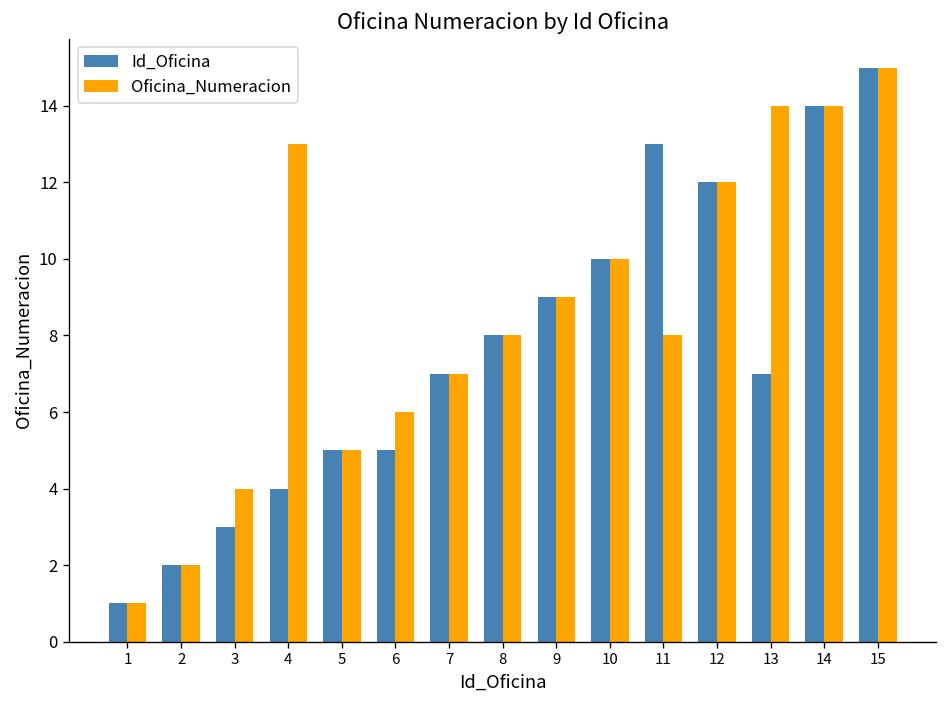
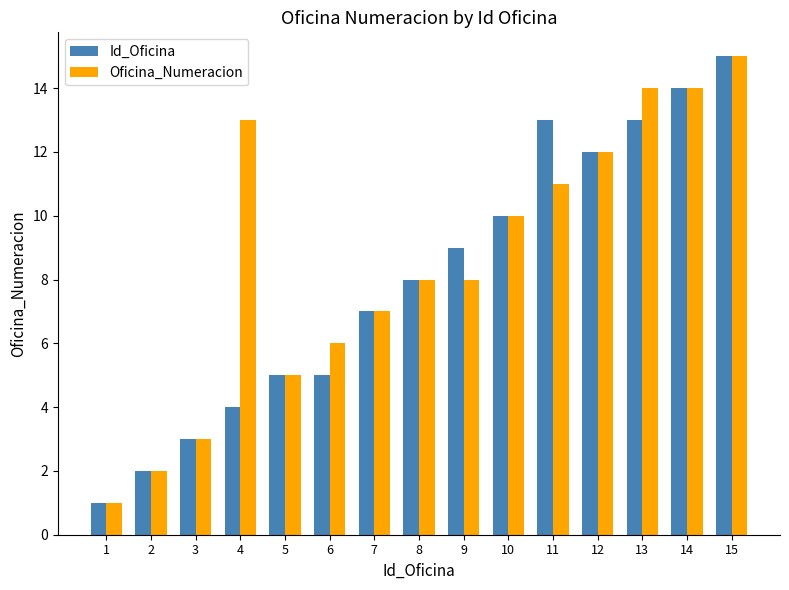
Oficina_Numeracion, 3: 4 -> 3
Oficina_Numeracion, 9: 9 -> 8
Oficina_Numeracion, 11: 8 -> 11
Id_Oficina, 13: 7 -> 13
